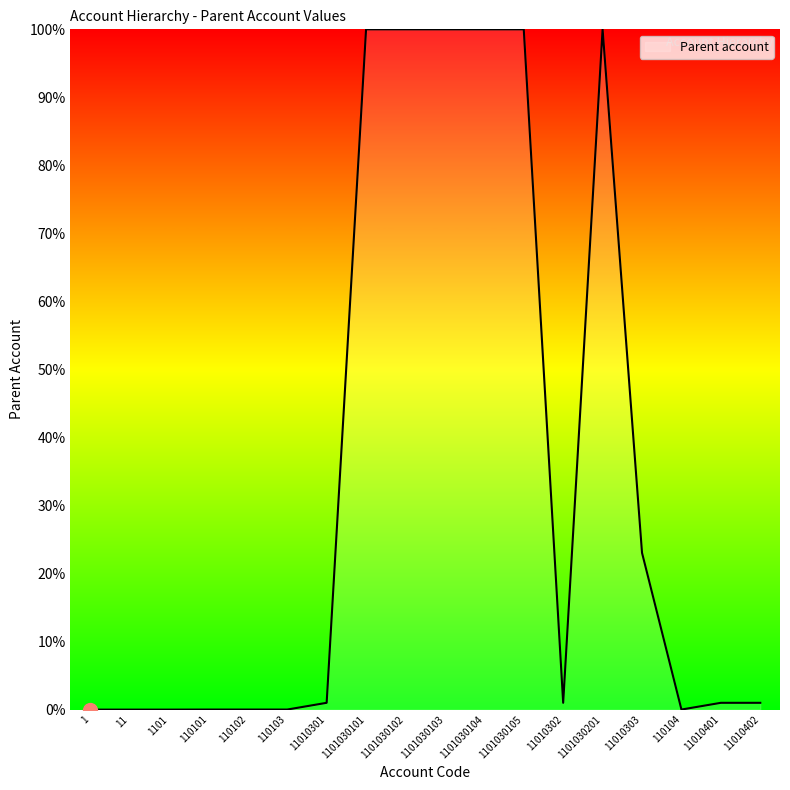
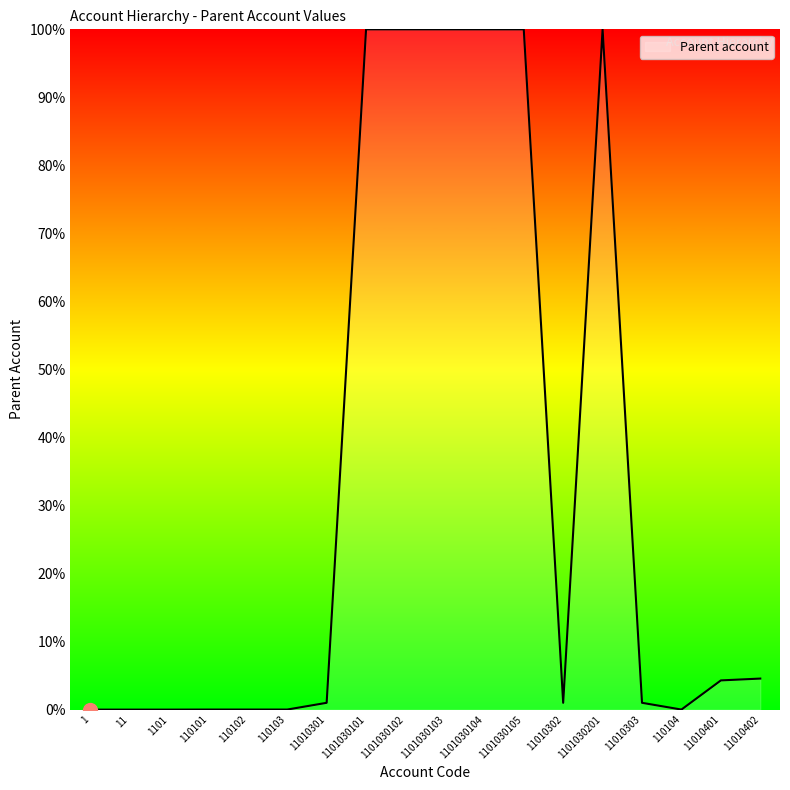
Parent account, 11010303: 23% -> 1%
Parent account, 11010401: 1% -> 4%
Parent account, 11010402: 1% -> 5%
